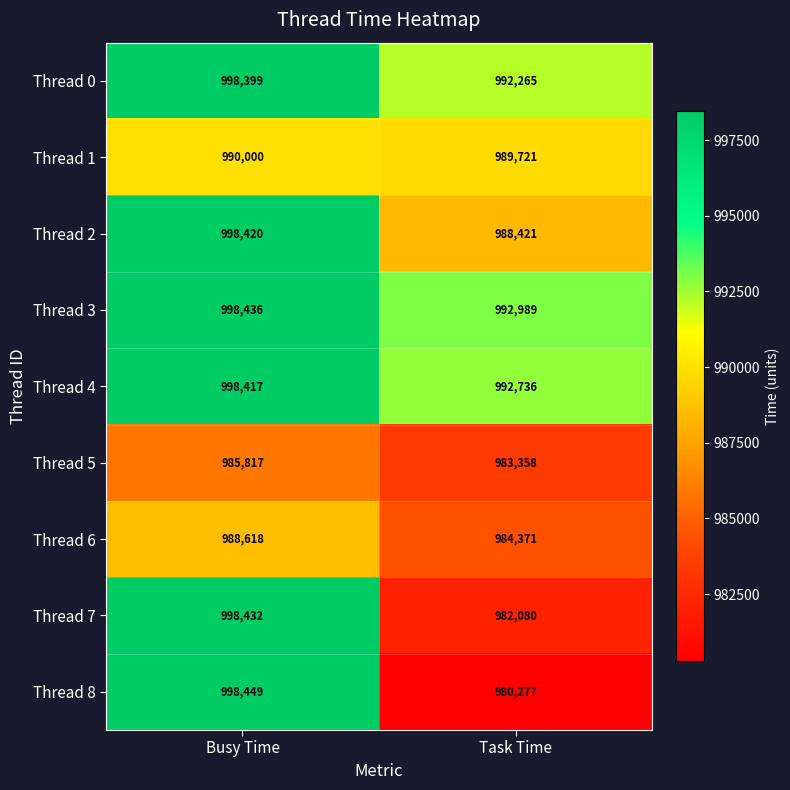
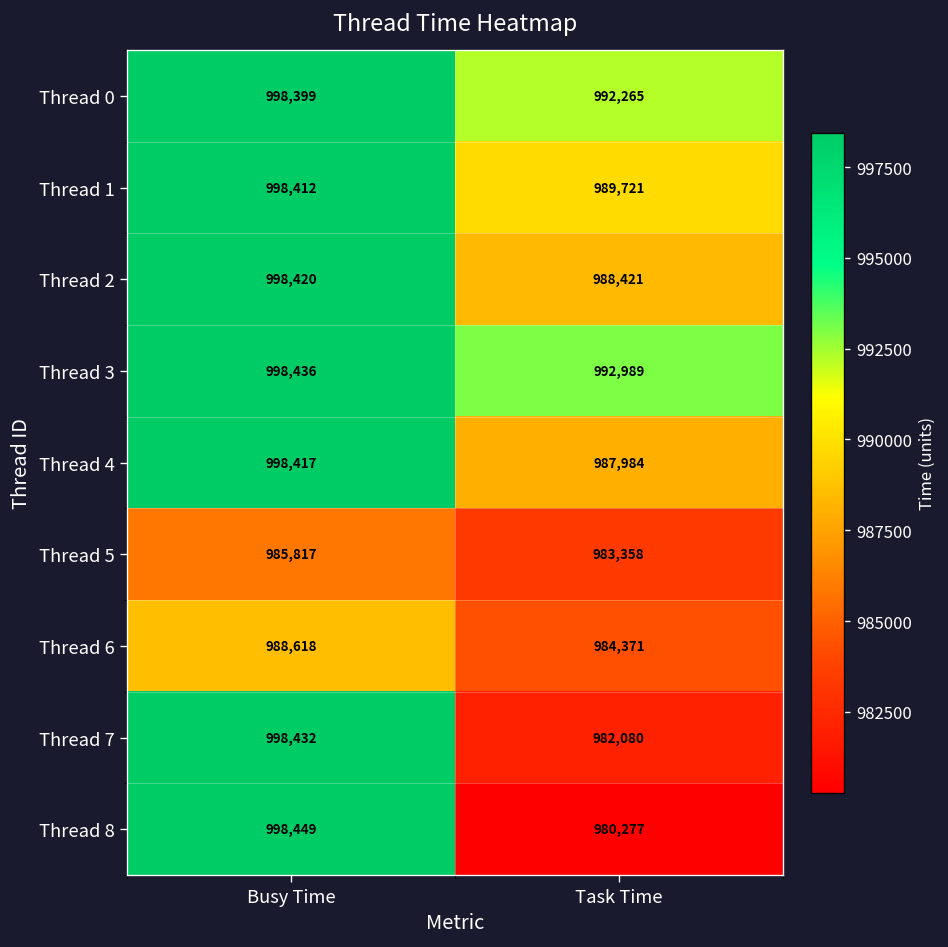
Thread 1, Busy Time: 990,000 -> 998,412
Thread 4, Task Time: 992,736 -> 987,984
